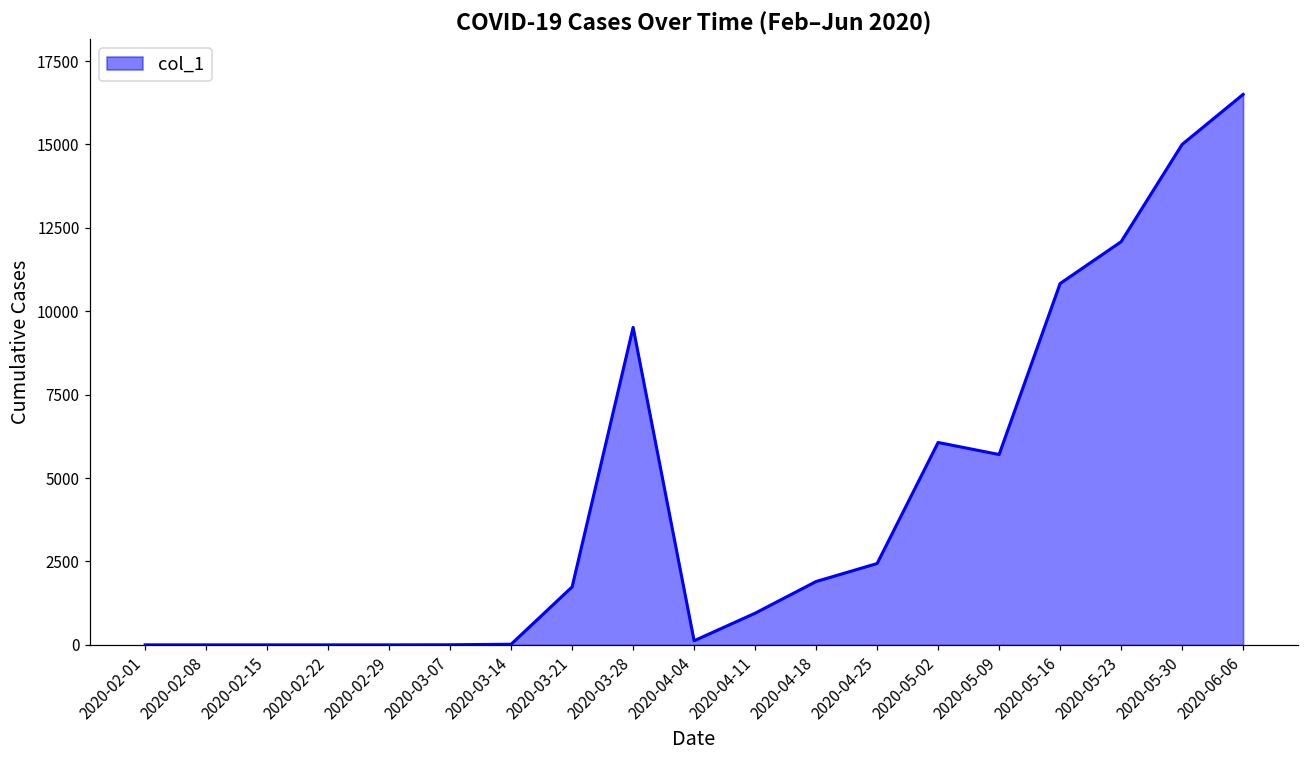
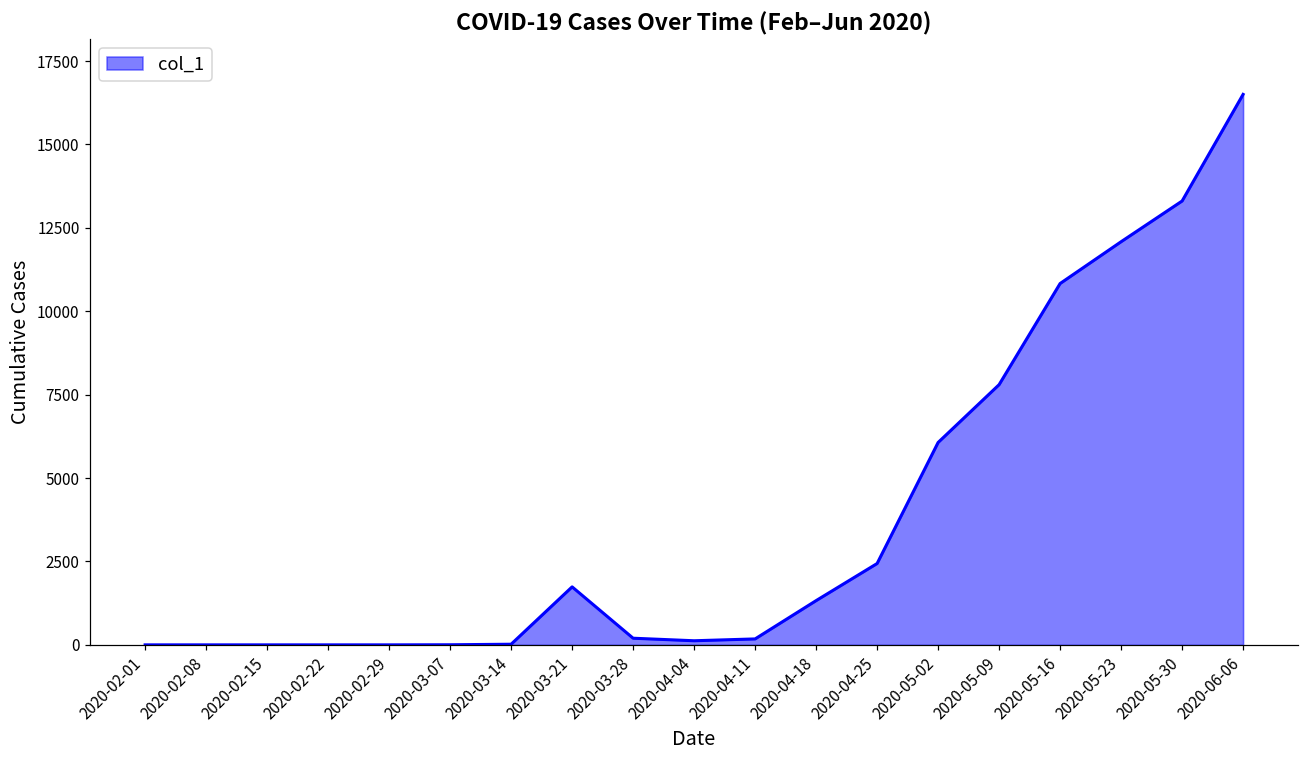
2020-03-28: 9500 -> 200
2020-04-11: 1000 -> 200
2020-04-18: 1900 -> 1300
2020-05-09: 5700 -> 7800
2020-05-30: 15000 -> 13300
